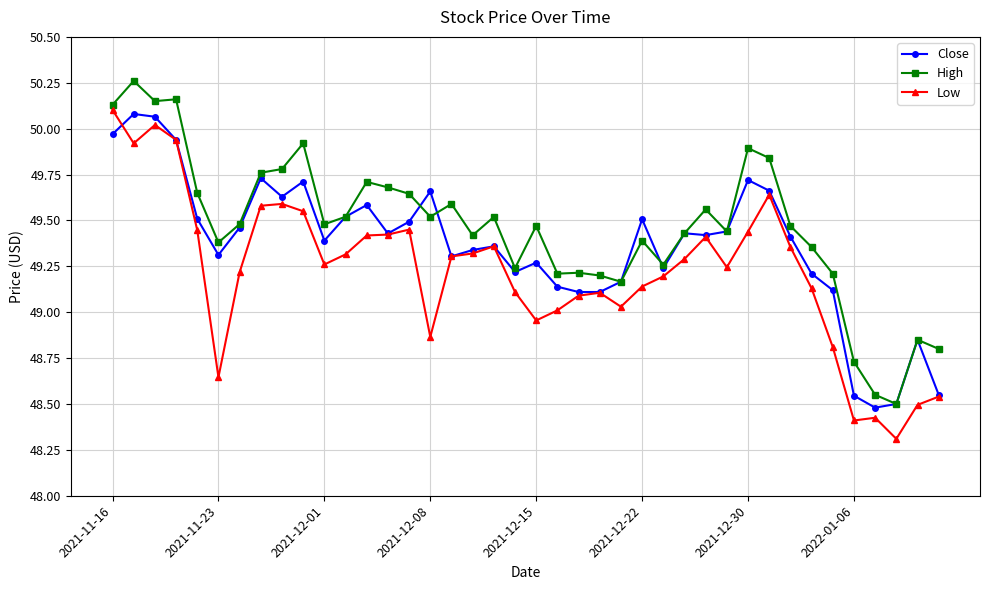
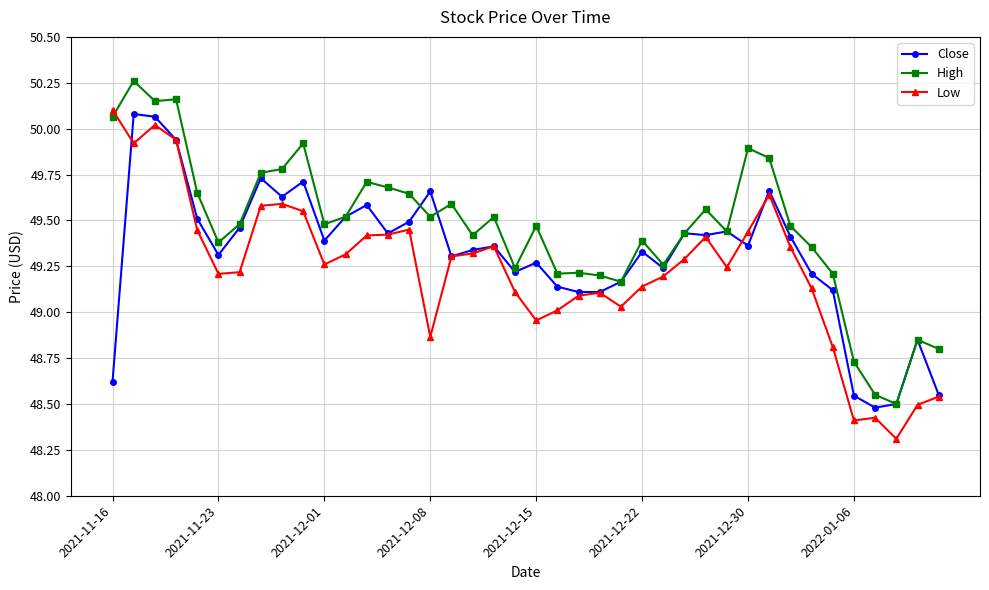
Close, 2021-11-16: 49.97 -> 48.62
High, 2021-11-16: 50.13 -> 50.06
Low, 2021-11-23: 48.65 -> 49.21
Close, 2021-12-22: 49.51 -> 49.33
Close, 2021-12-30: 49.72 -> 49.36
